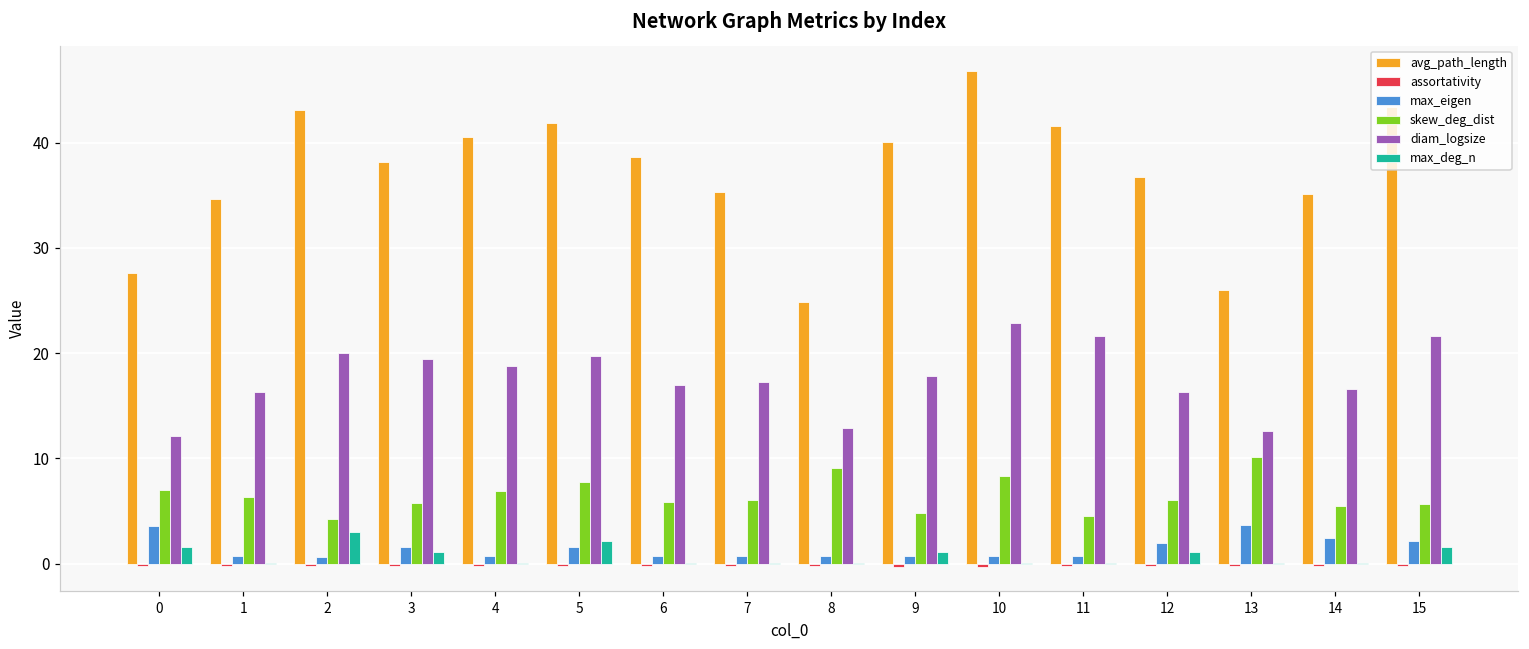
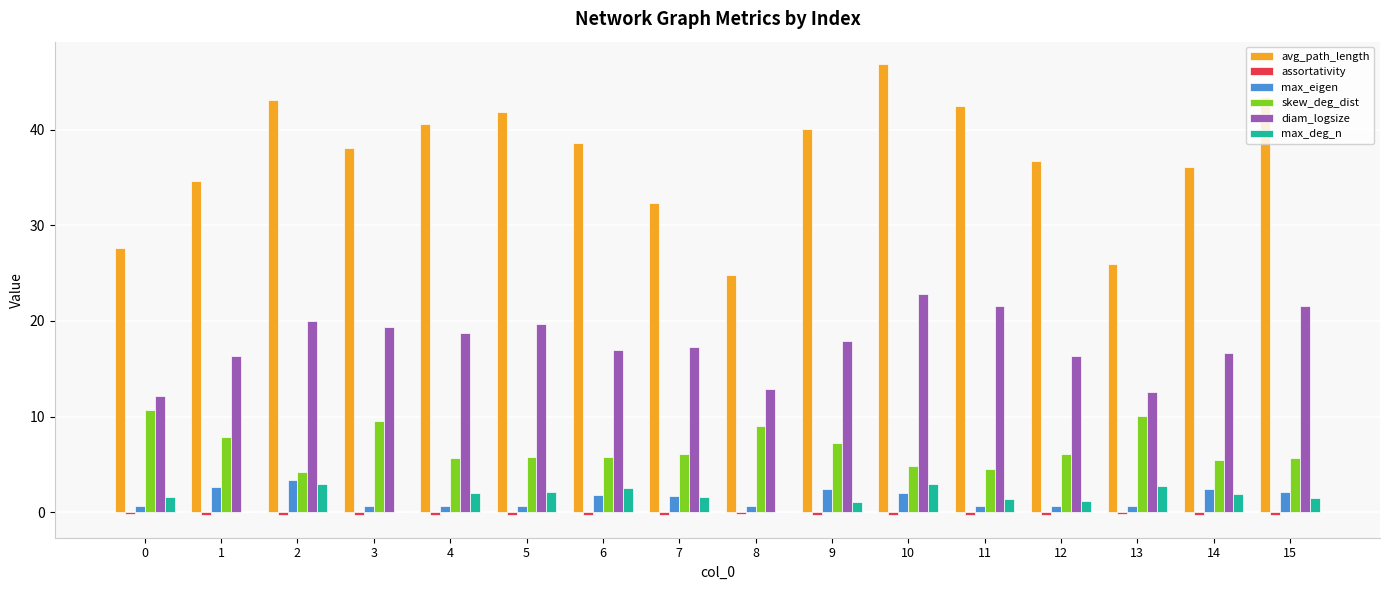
max_eigen, 0: 4 -> 1
skew_deg_dist, 0: 7 -> 11
max_eigen, 1: 1 -> 3
skew_deg_dist, 1: 6 -> 8
max_eigen, 2: 1 -> 3
max_eigen, 3: 2 -> 1
skew_deg_dist, 3: 6 -> 10
max_deg_n, 3: 1 -> 0
skew_deg_dist, 4: 7 -> 6
max_deg_n, 4: 0 -> 2
max_eigen, 5: 2 -> 1
skew_deg_dist, 5: 8 -> 6
max_eigen, 6: 1 -> 2
max_deg_n, 6: 0 -> 3
avg_path_length, 7: 35 -> 32
max_eigen, 7: 1 -> 2
max_deg_n, 7: 0 -> 2
max_eigen, 9: 1 -> 2
skew_deg_dist, 9: 5 -> 7
max_eigen, 10: 1 -> 2
skew_deg_dist, 10: 8 -> 5
max_deg_n, 10: 0 -> 3
avg_path_length, 11: 41.6 -> 42.5
max_deg_n, 11: 0 -> 1
max_eigen, 12: 2 -> 1
max_eigen, 13: 4 -> 1
max_deg_n, 13: 0 -> 3
avg_path_length, 14: 35 -> 36
max_deg_n, 14: 0 -> 2
